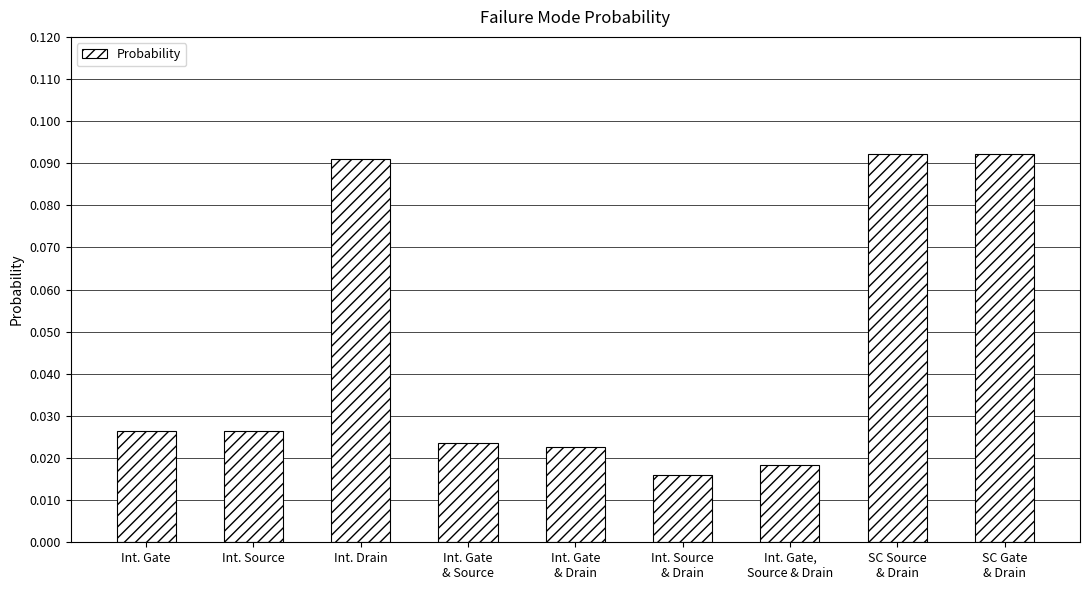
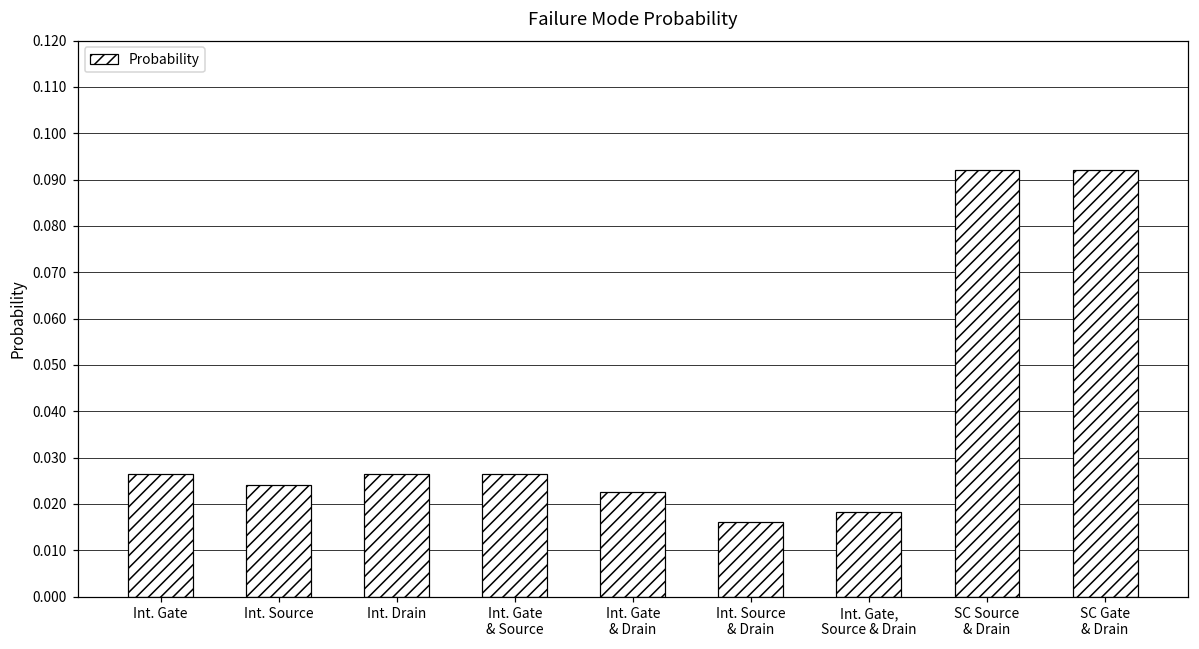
Int. Source: 0.026 -> 0.024
Int. Drain: 0.091 -> 0.026
Int. Gate & Source: 0.024 -> 0.026
